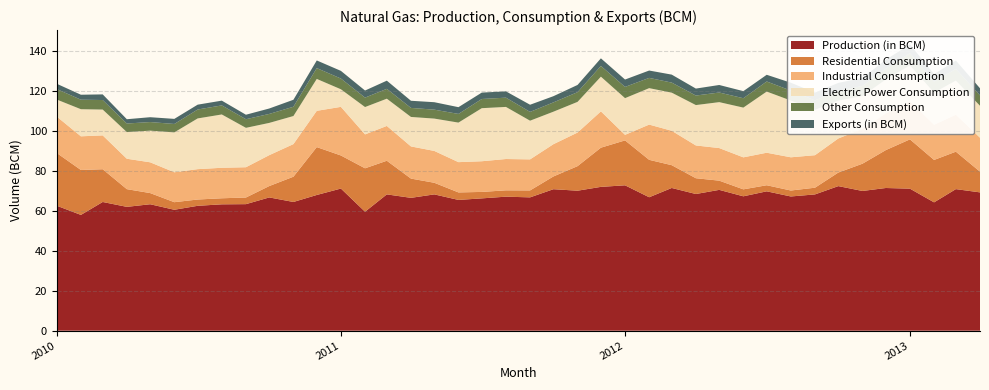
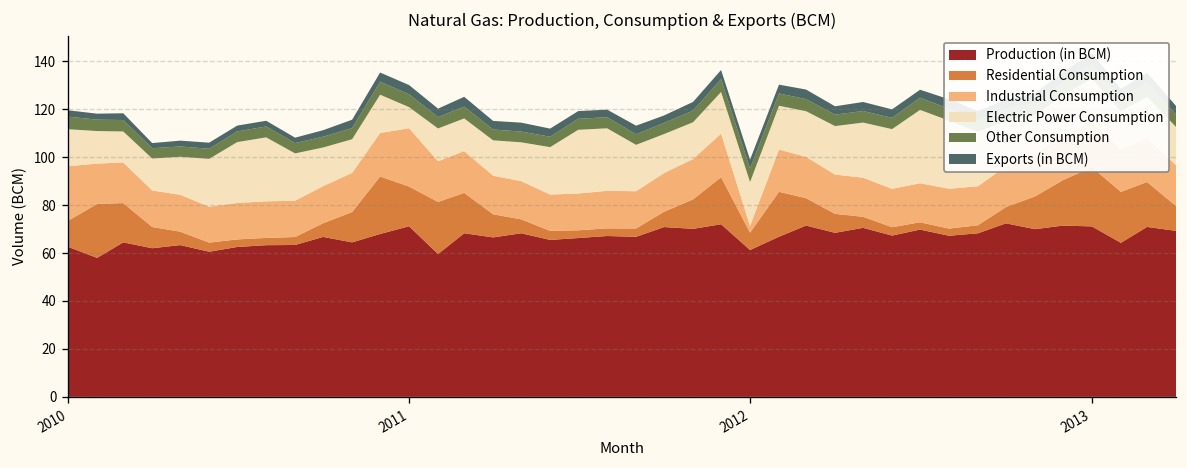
Residential Consumption, 2010: 26 -> 11
Industrial Consumption, 2010: 18 -> 23
Electric Power Consumption, 2010: 9 -> 15
Production (in BCM), 2012: 73 -> 61
Residential Consumption, 2012: 22 -> 7
